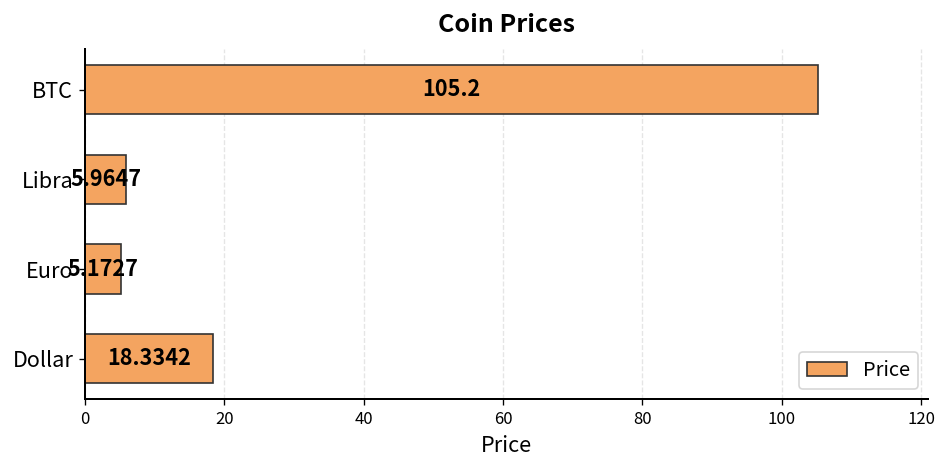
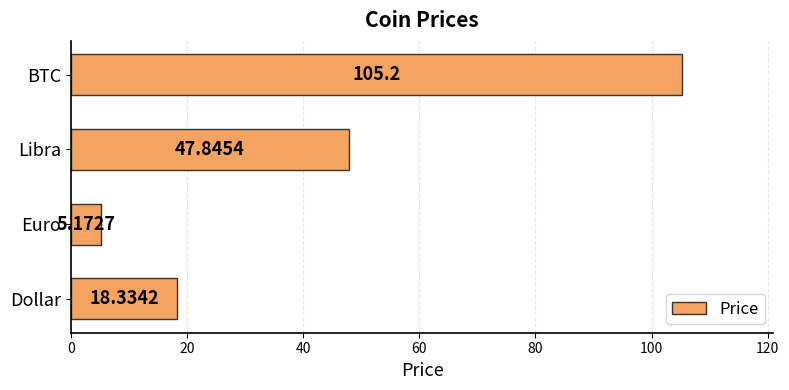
Libra: 5.9647 -> 47.8454
